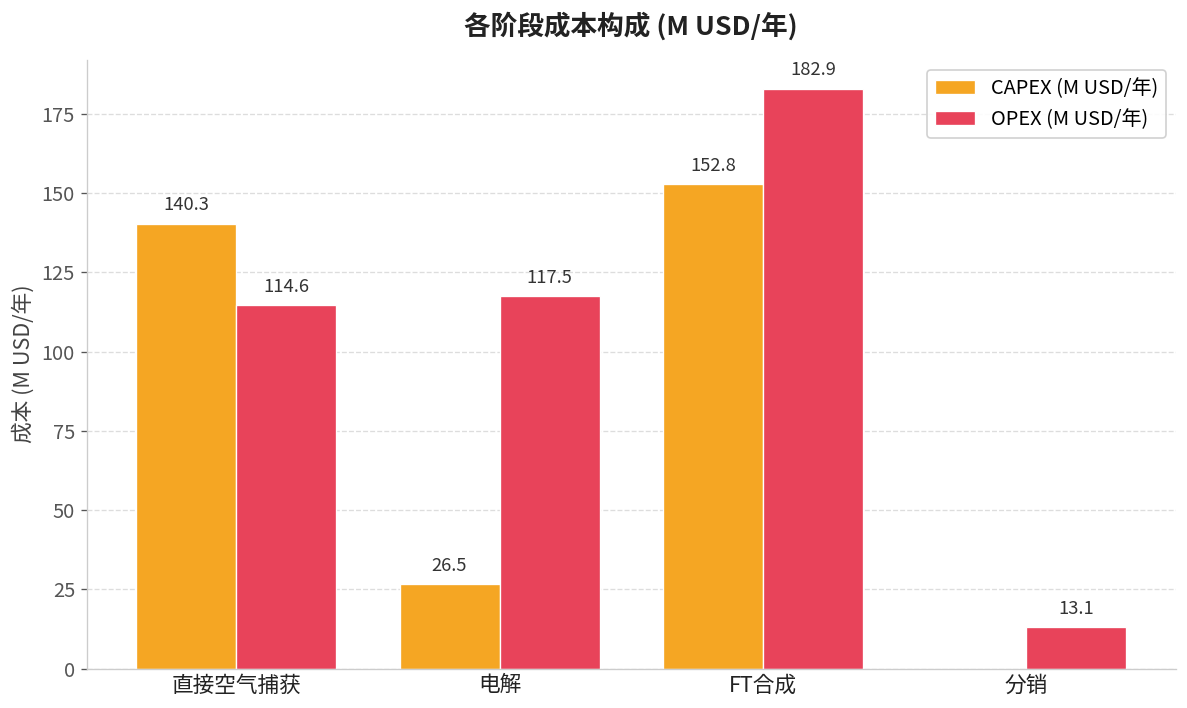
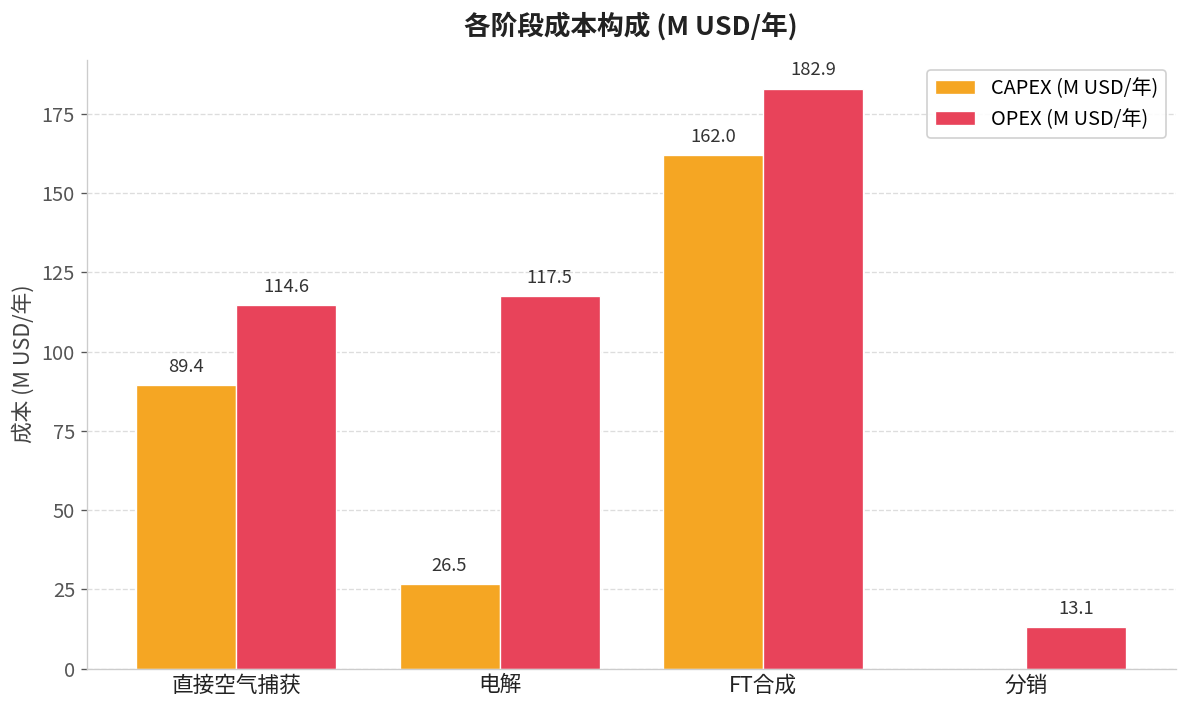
CAPEX (M USD/年), 直接空气捕获: 140.3 -> 89.4
CAPEX (M USD/年), FT合成: 152.8 -> 162.0
